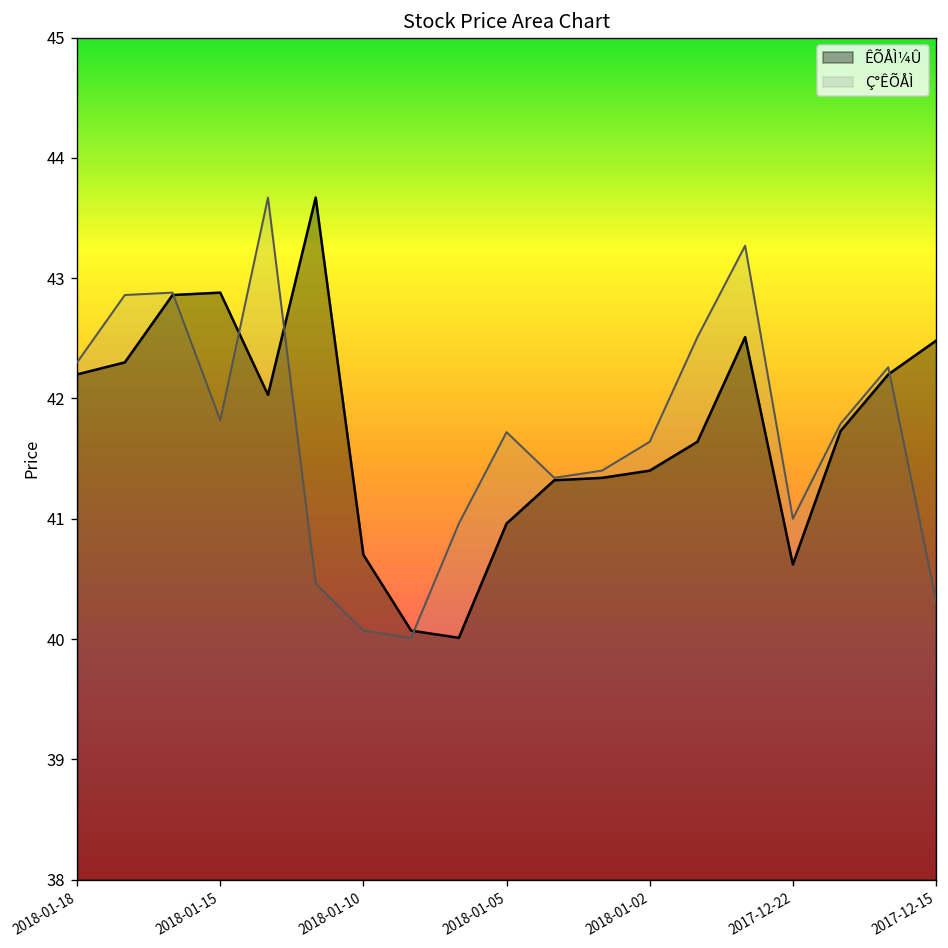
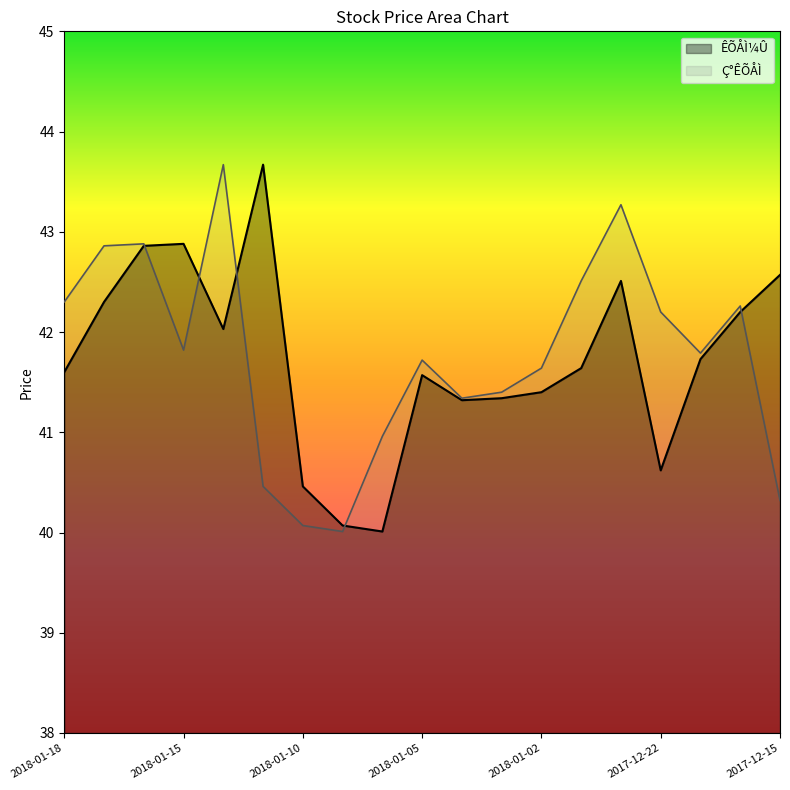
ÊÕÅÌ¼Û, 2018-01-18: 42.2 -> 41.6
ÊÕÅÌ¼Û, 2018-01-10: 40.70 -> 40.46
ÊÕÅÌ¼Û, 2018-01-05: 40.96 -> 41.57
Ç°ÊÕÅÌ, 2017-12-22: 41.0 -> 42.2
ÊÕÅÌ¼Û, 2017-12-15: 42.48 -> 42.57
